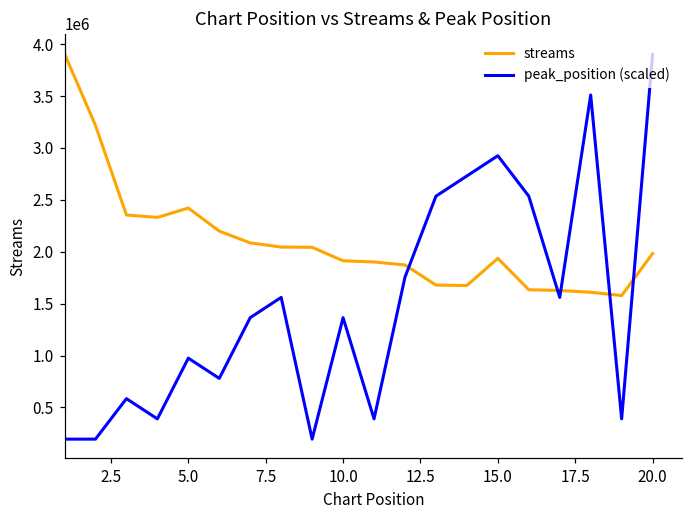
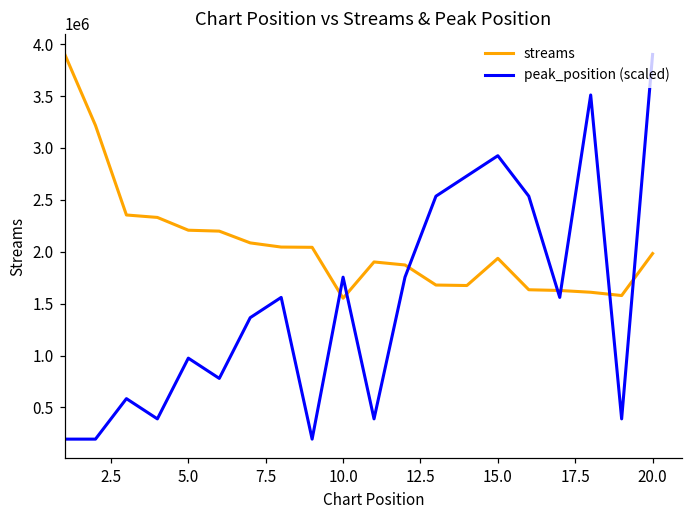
streams, 5.0: 2400000 -> 2200000
streams, 10.0: 1900000 -> 1600000
peak_position (scaled), 10.0: 1400000 -> 1800000
